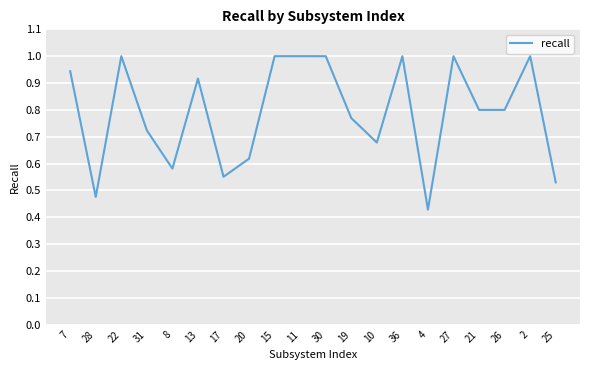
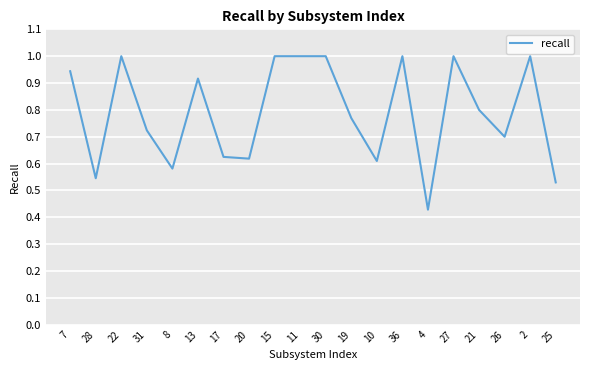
28: 0.48 -> 0.55
17: 0.55 -> 0.63
10: 0.68 -> 0.61
26: 0.8 -> 0.7
